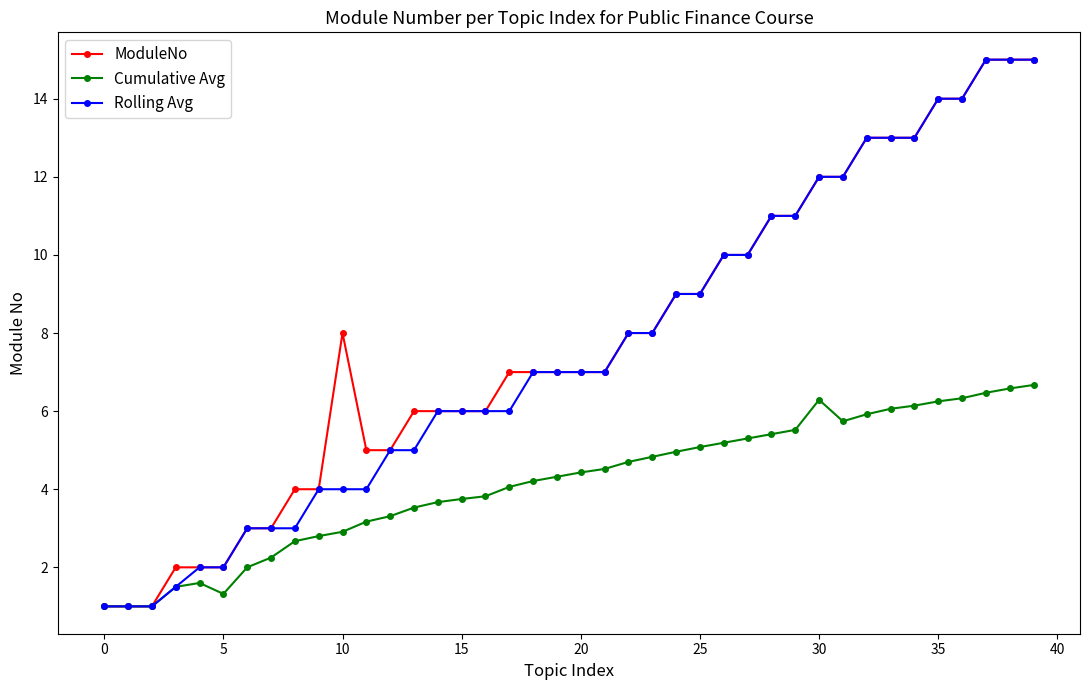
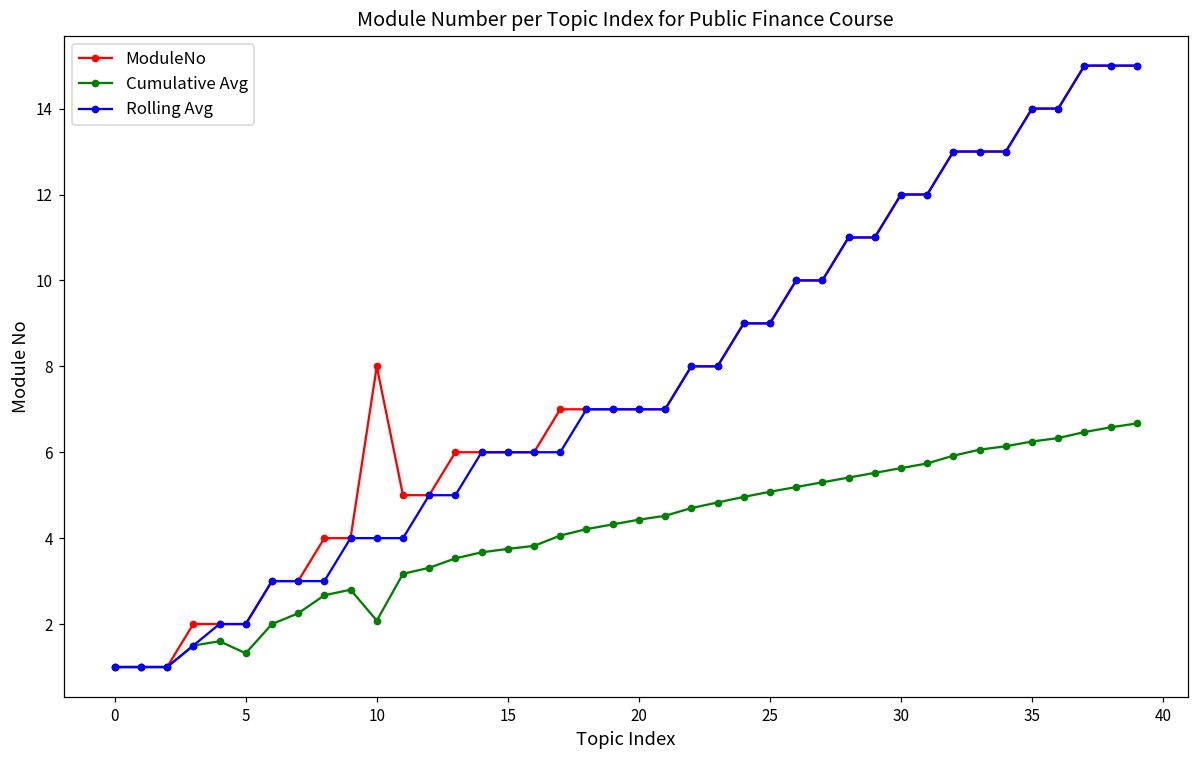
Cumulative Avg, 10: 2.9 -> 2.1
Cumulative Avg, 30: 6.3 -> 5.6
